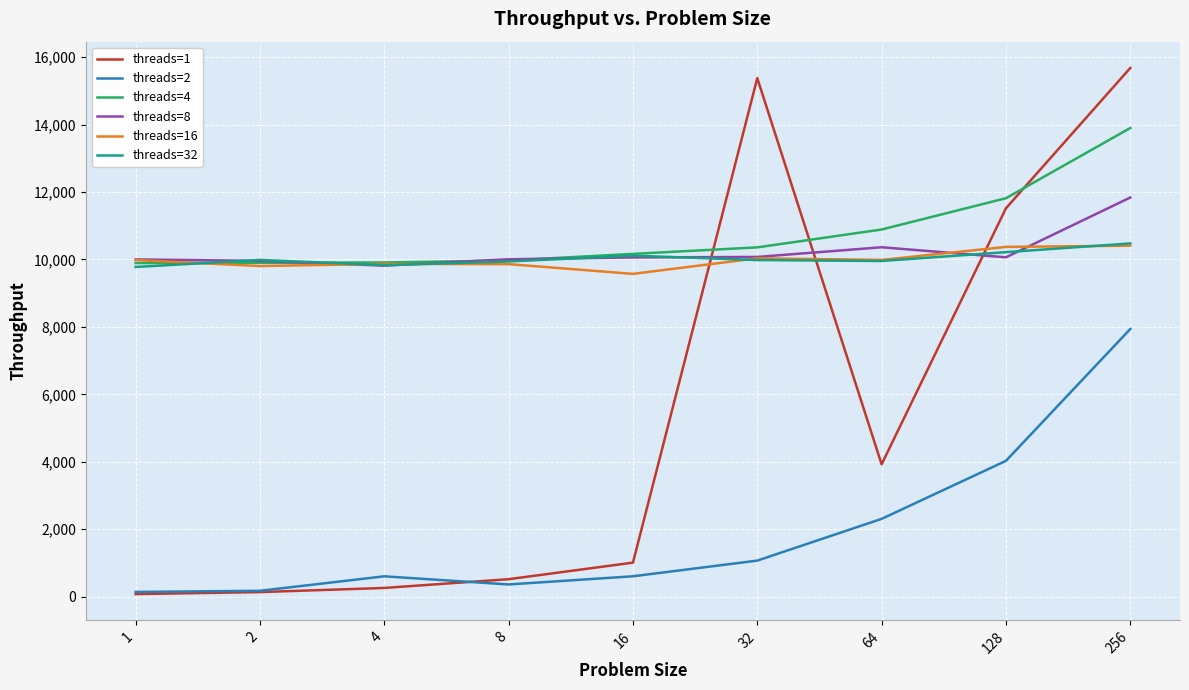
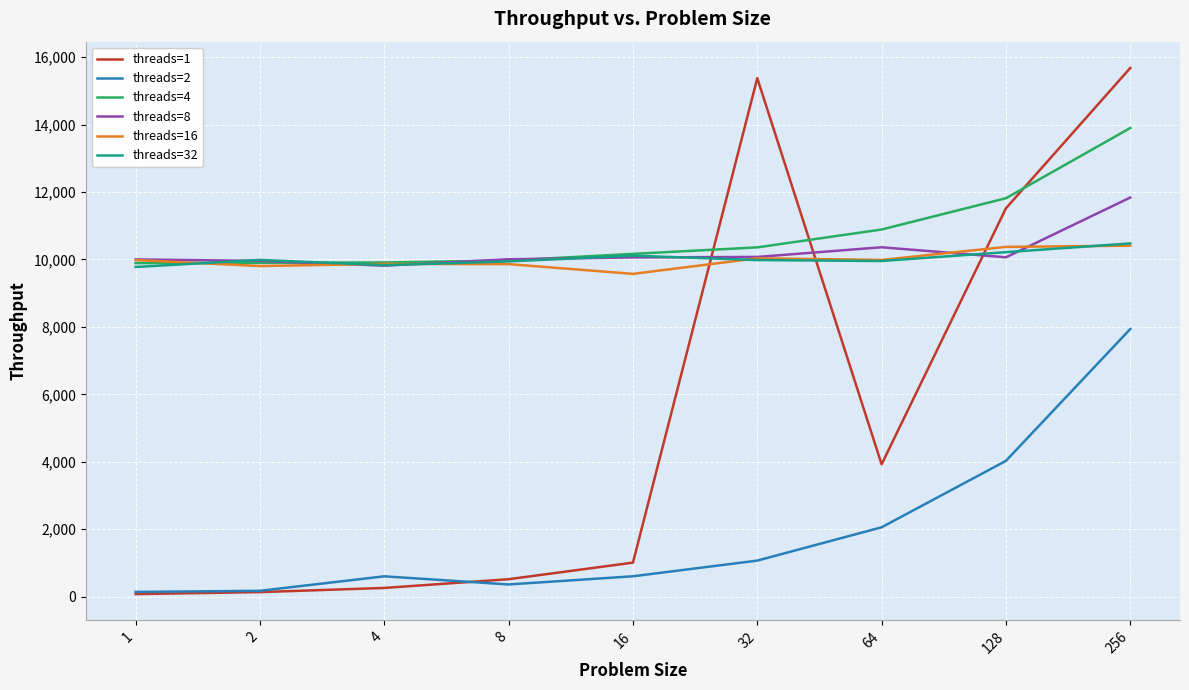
threads=2, 64: 2,300 -> 2,100
